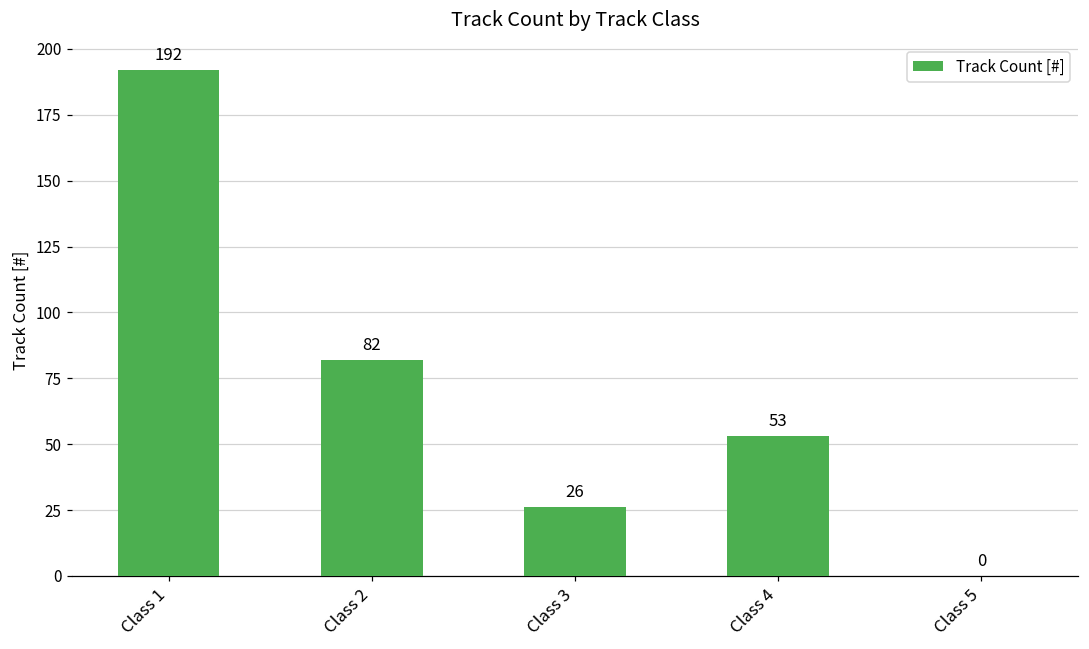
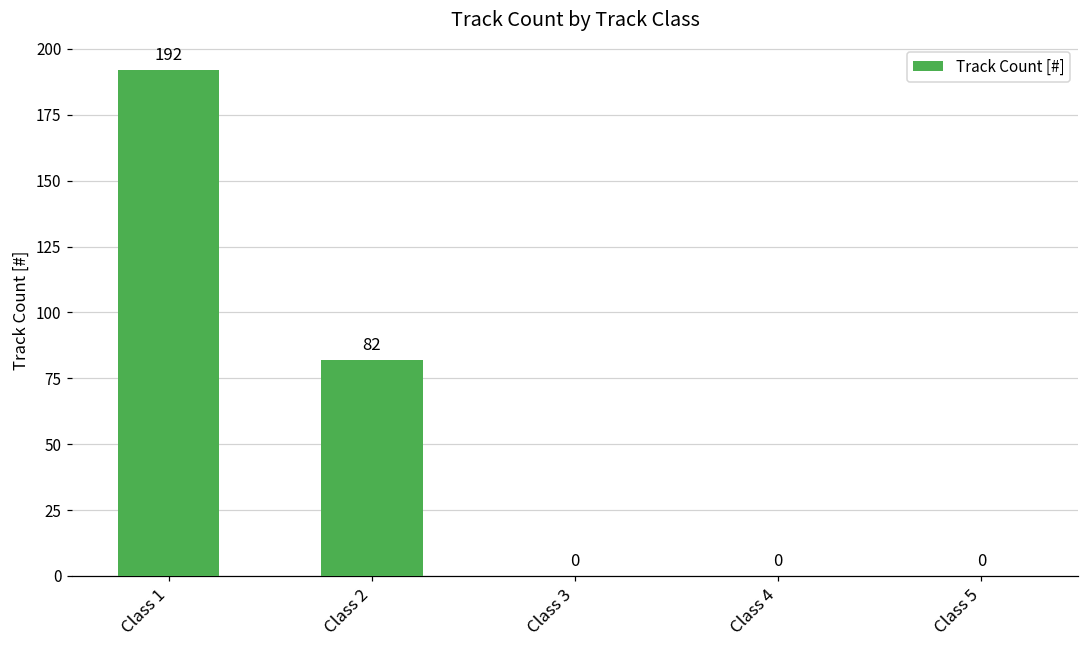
Class 3: 26 -> 0
Class 4: 53 -> 0
